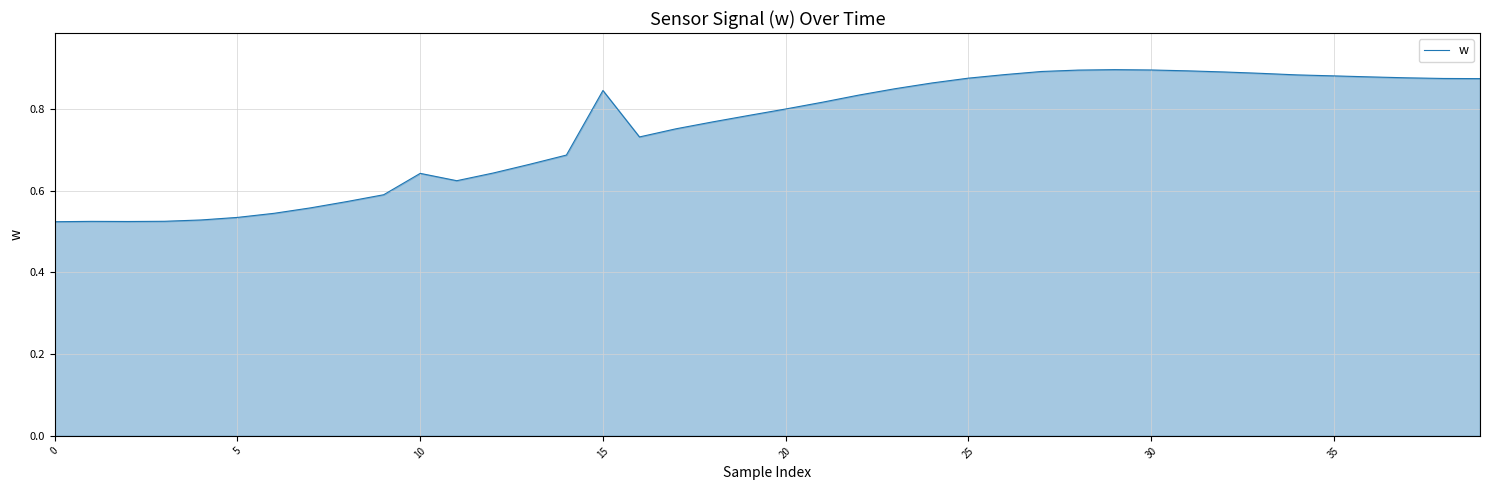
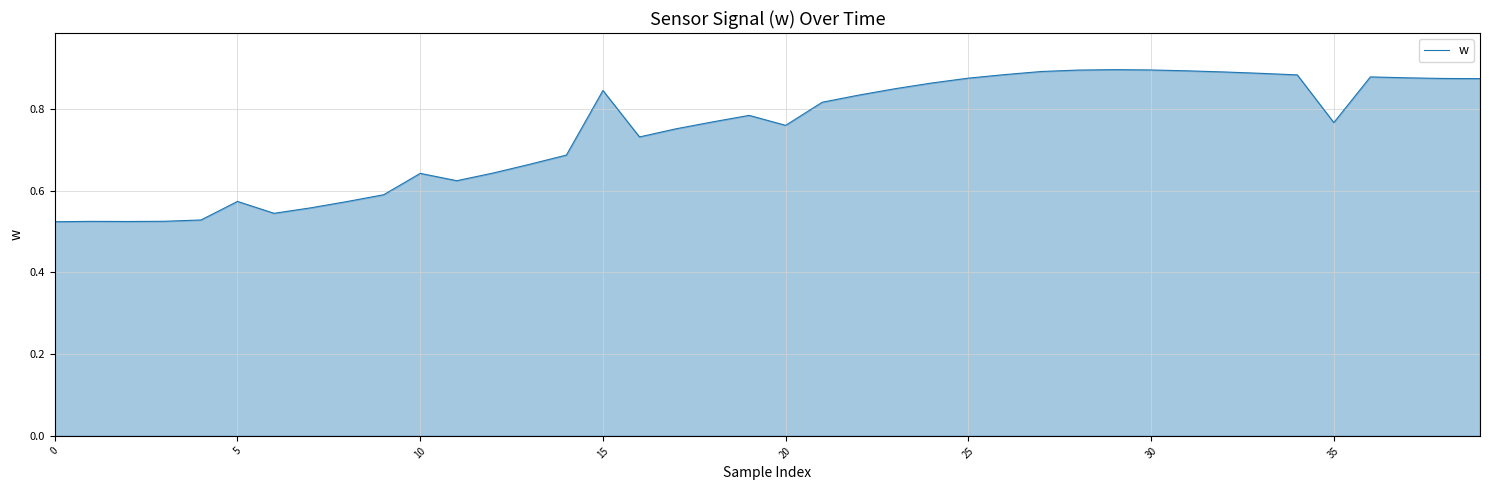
5: 0.53 -> 0.57
20: 0.80 -> 0.76
35: 0.88 -> 0.77
